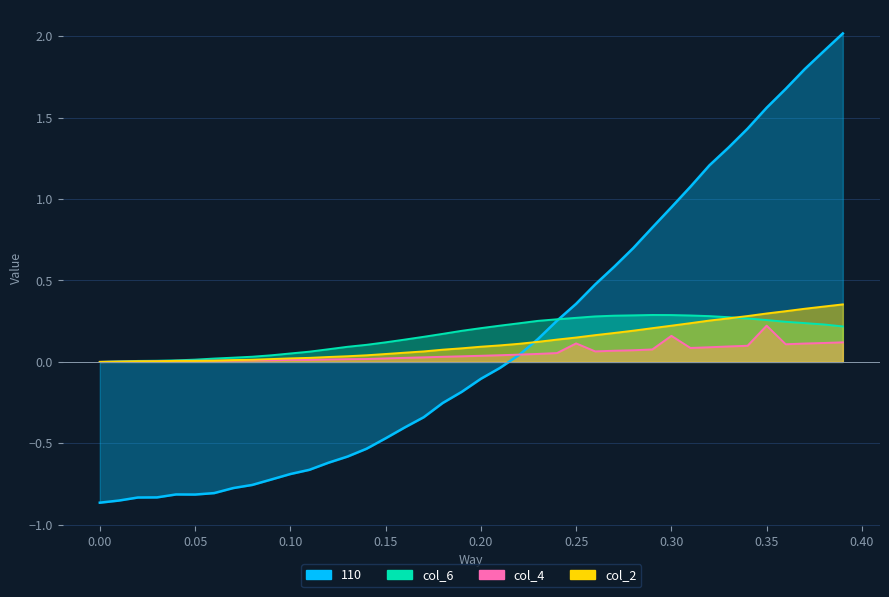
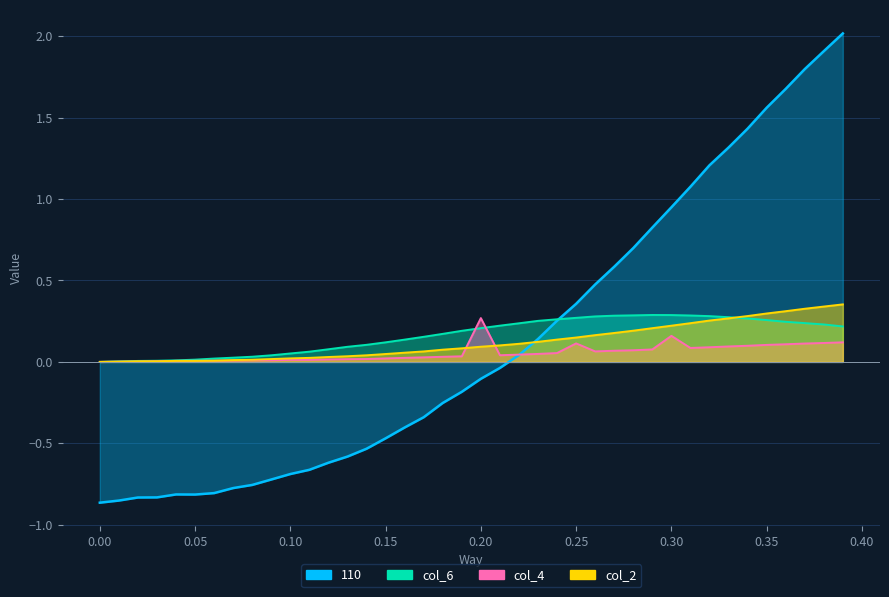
col_4, 0.20: 0.04 -> 0.27
col_4, 0.35: 0.22 -> 0.10
